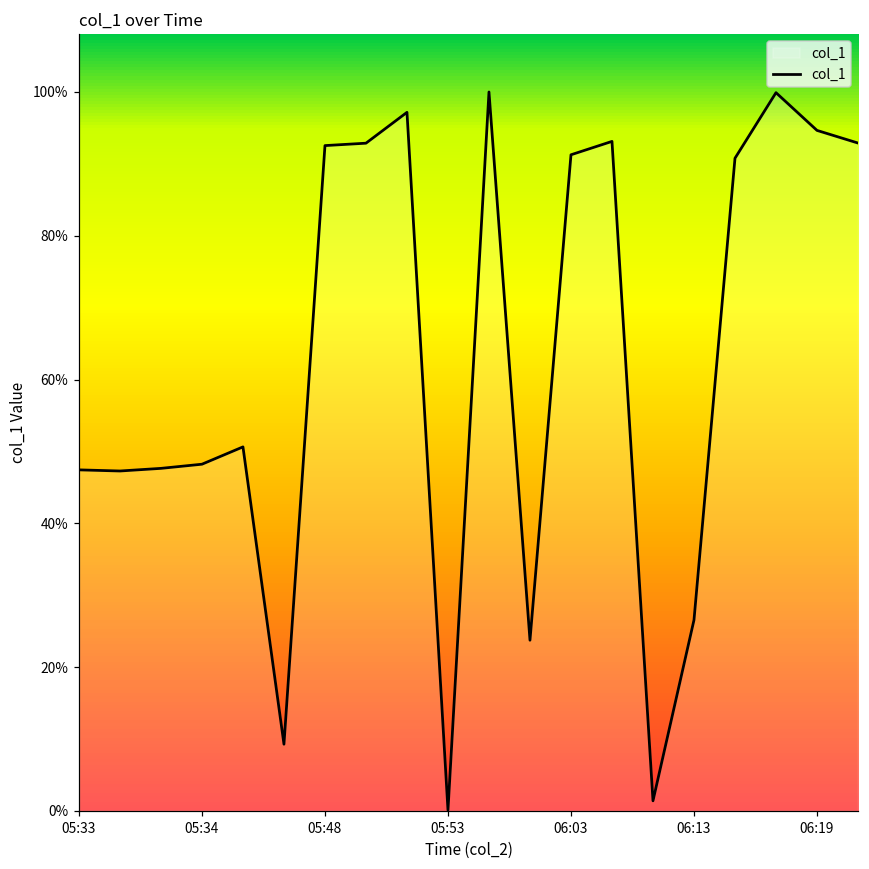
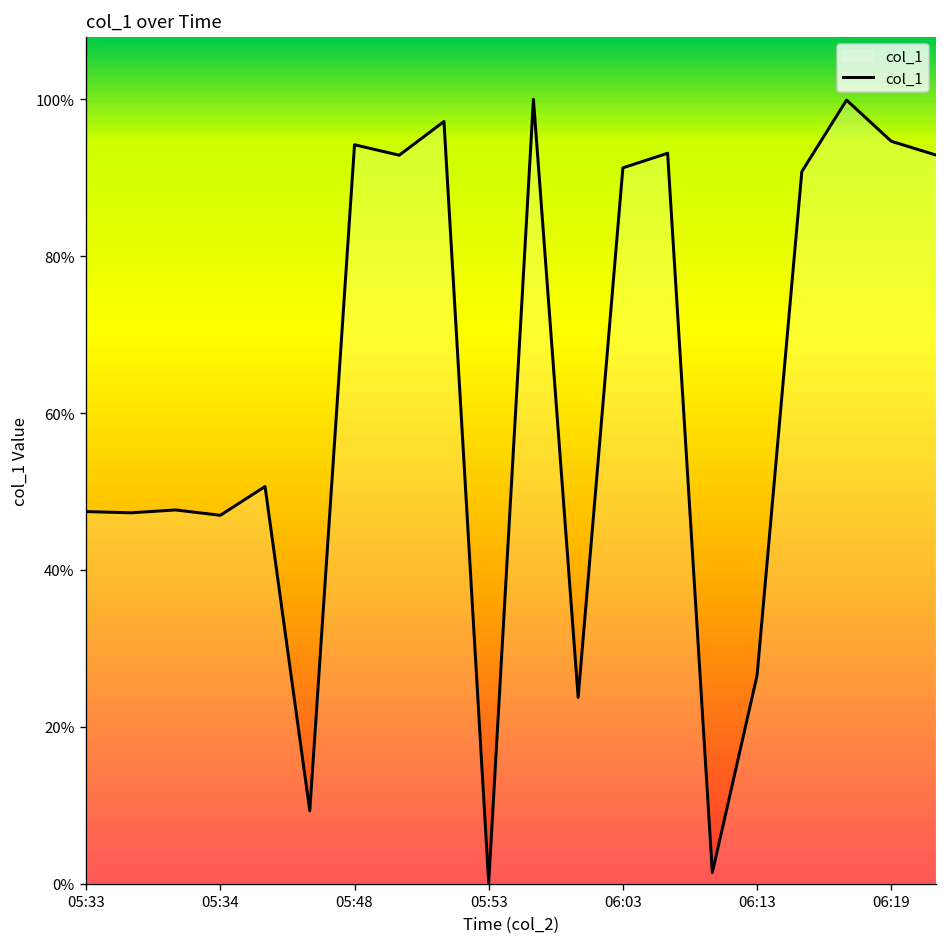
05:34: 48% -> 47%
05:48: 93% -> 94%
